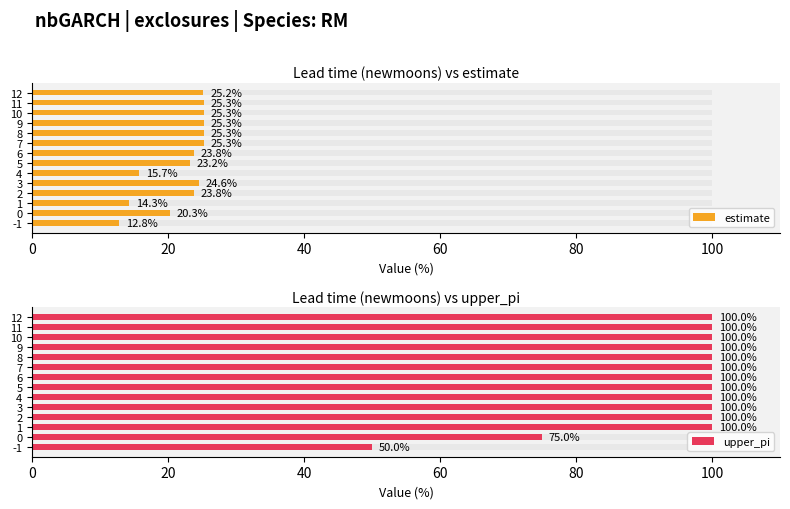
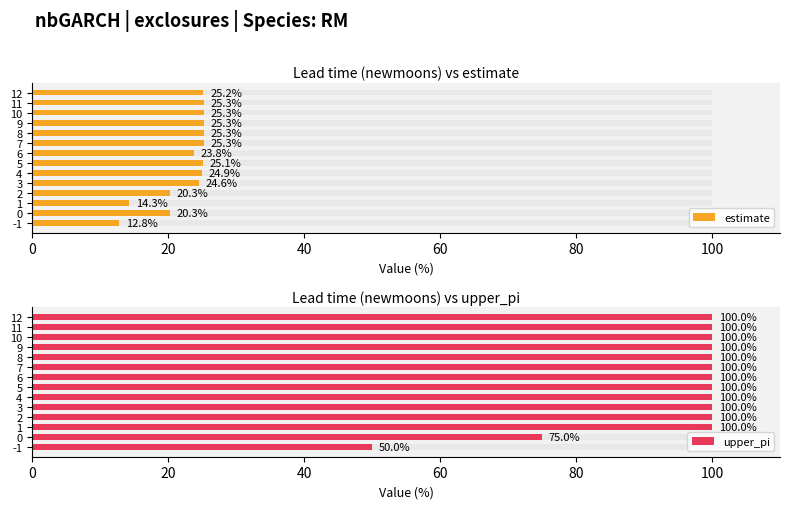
Lead time (newmoons) vs estimate, estimate, 5: 23.2% -> 25.1%
Lead time (newmoons) vs estimate, estimate, 4: 15.7% -> 24.9%
Lead time (newmoons) vs estimate, estimate, 2: 23.8% -> 20.3%
